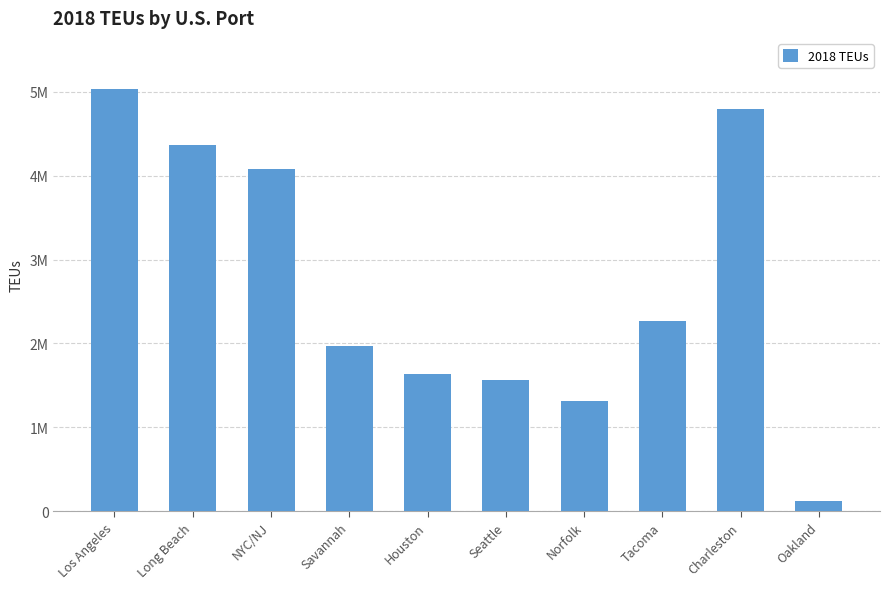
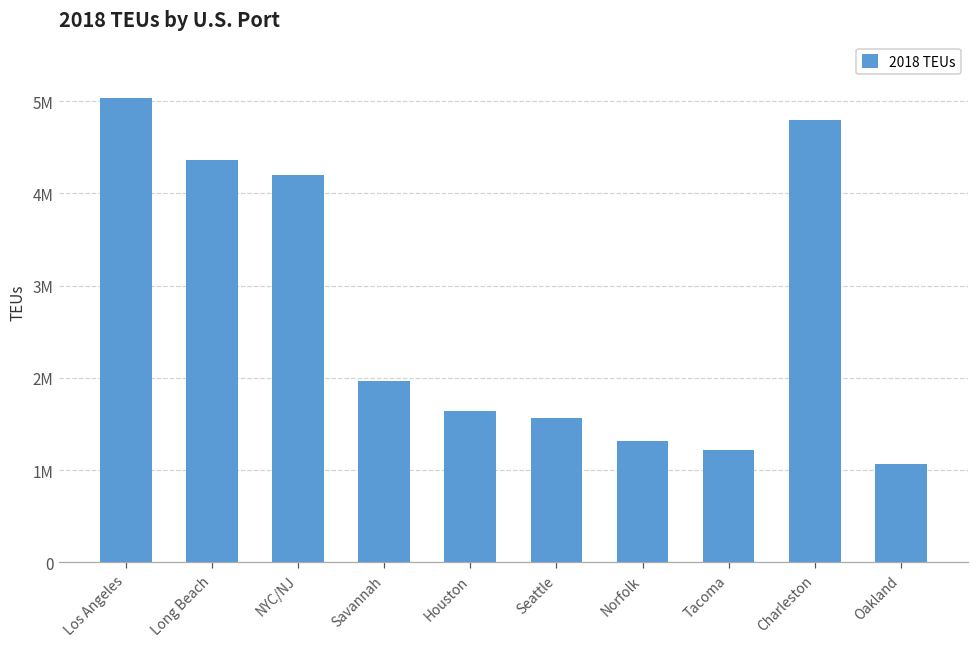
NYC/NJ: 4100000 -> 4200000
Tacoma: 2300000 -> 1200000
Oakland: 100000 -> 1100000
